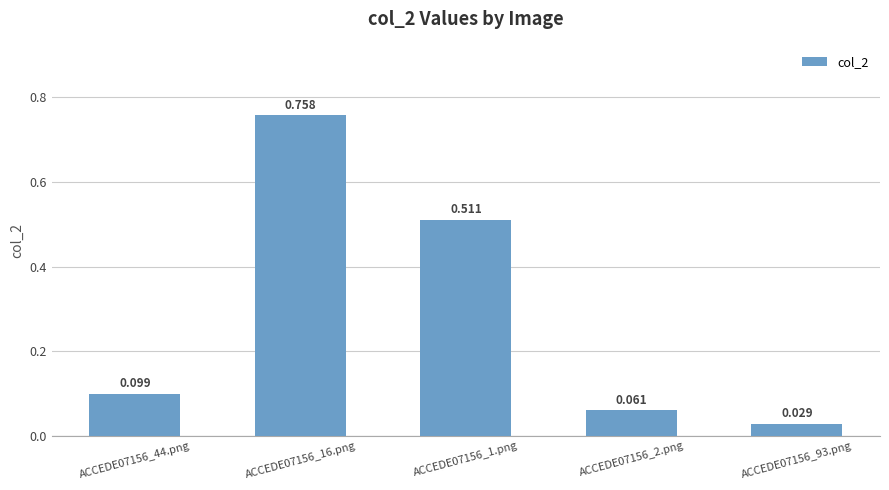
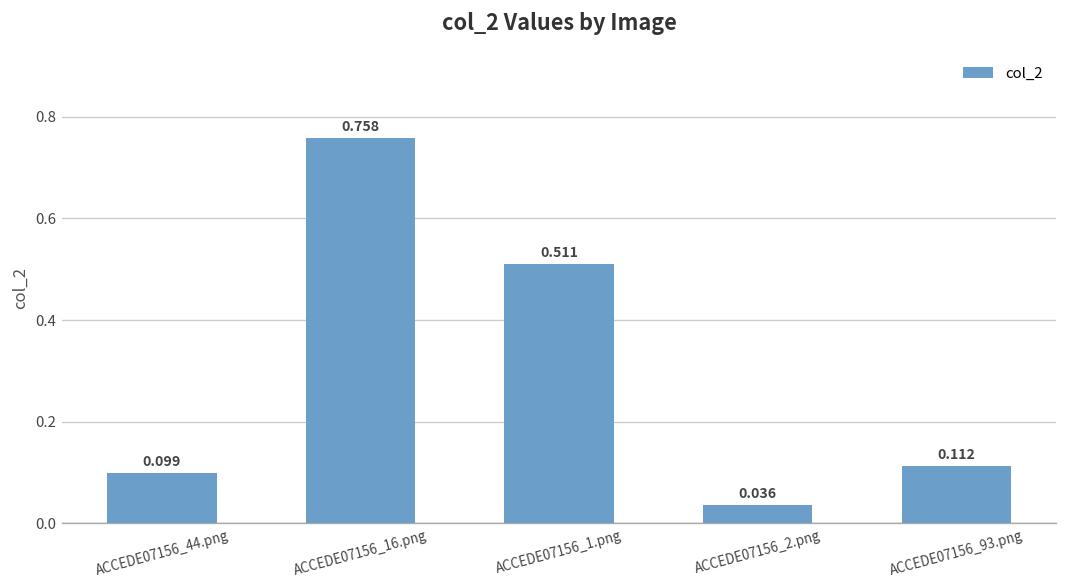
ACCEDE07156_2.png: 0.061 -> 0.036
ACCEDE07156_93.png: 0.029 -> 0.112
